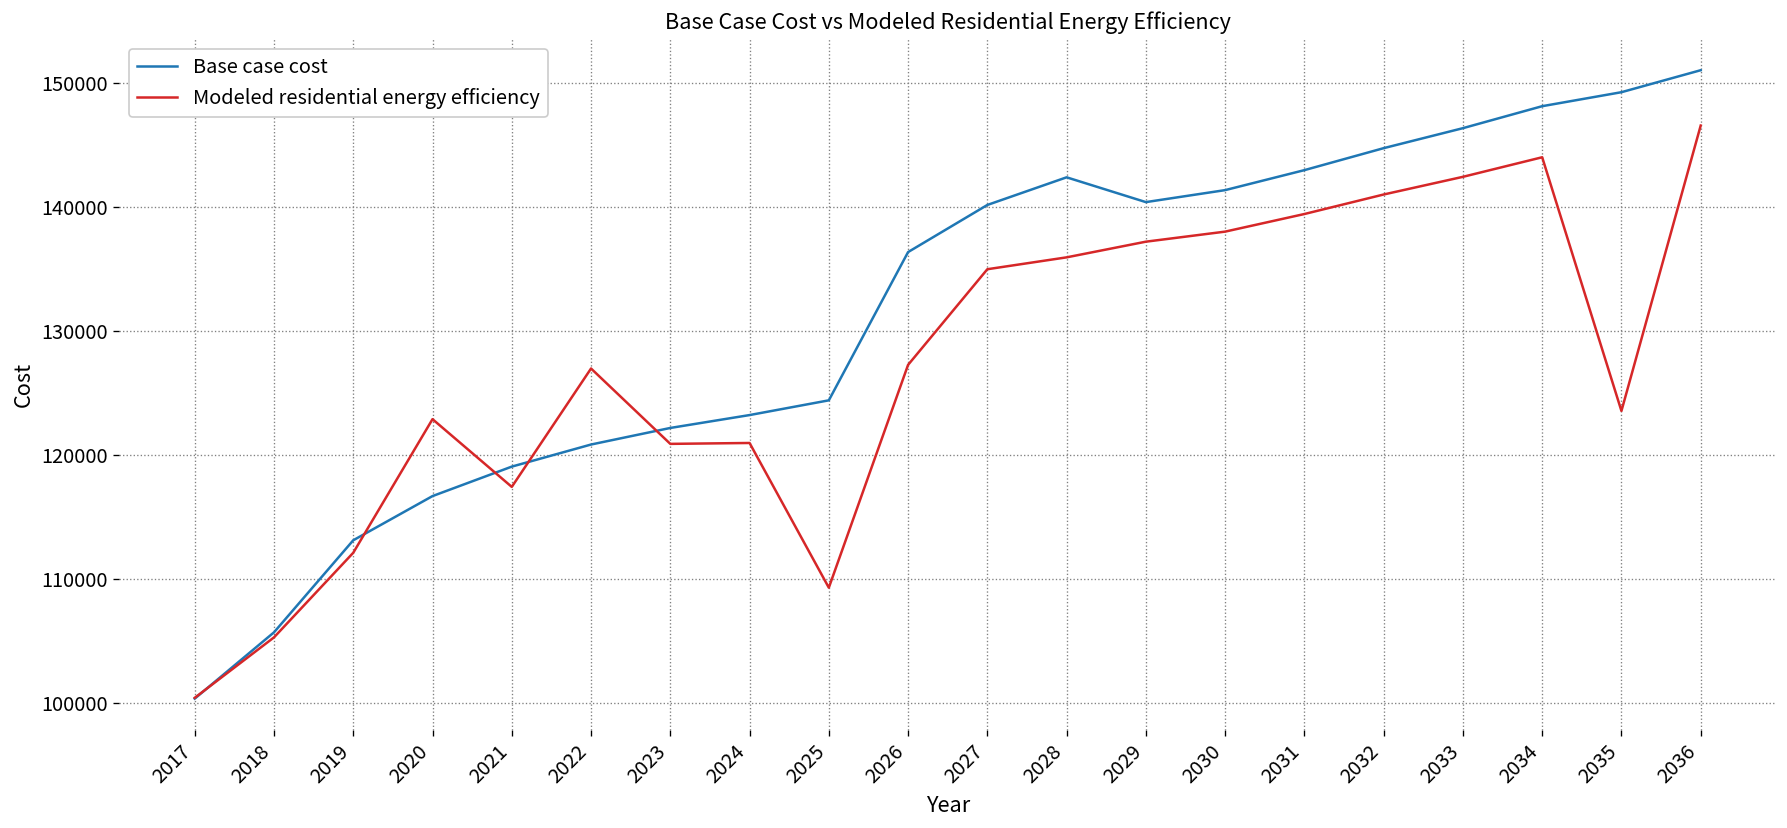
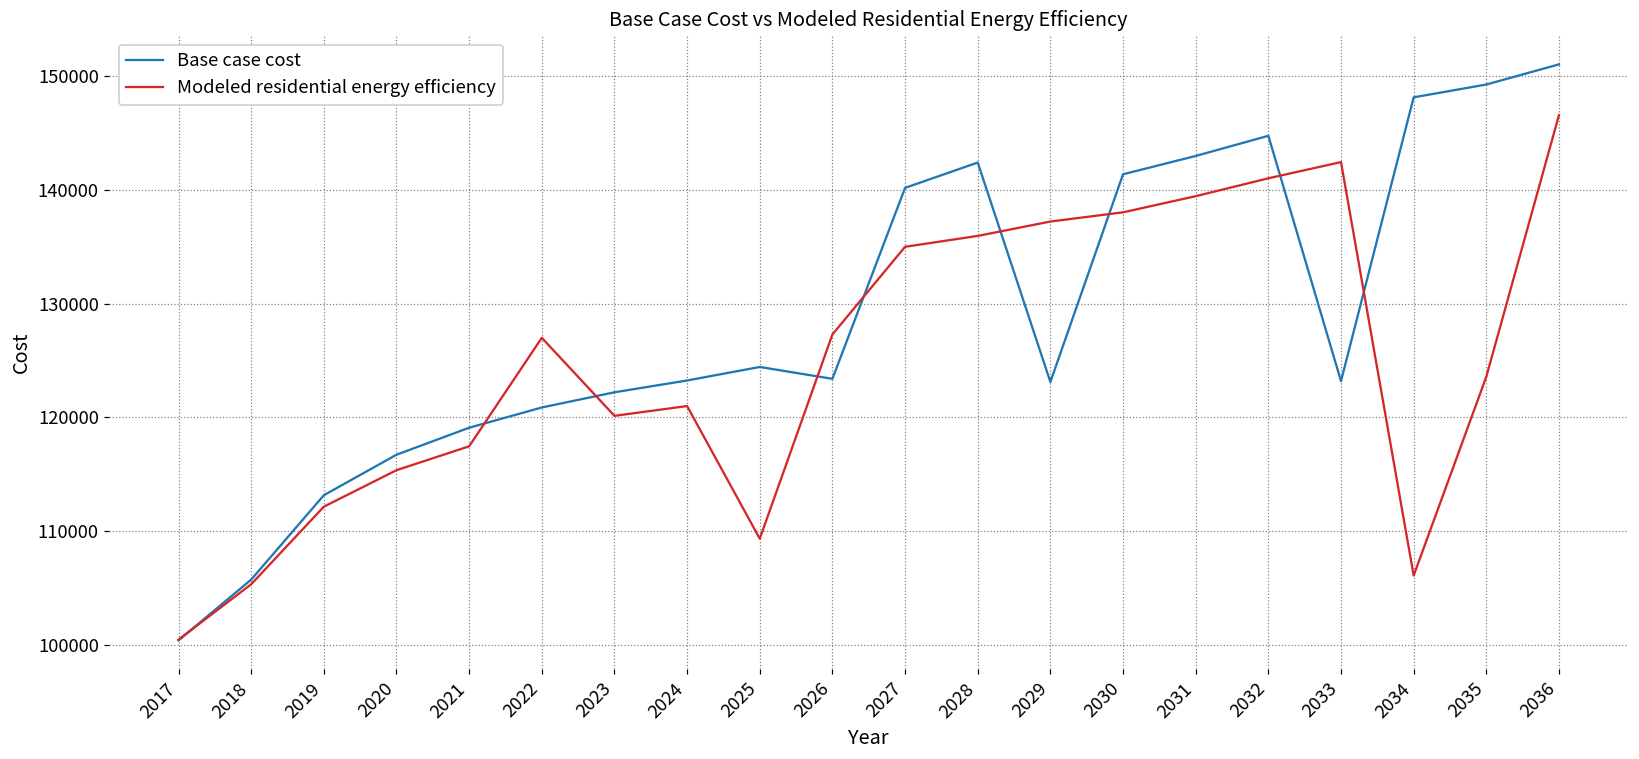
Modeled residential energy efficiency, 2020: 122900 -> 115300
Modeled residential energy efficiency, 2023: 120900 -> 120100
Base case cost, 2026: 136400 -> 123400
Base case cost, 2029: 140400 -> 123100
Base case cost, 2033: 146400 -> 123200
Modeled residential energy efficiency, 2034: 144000 -> 106100
